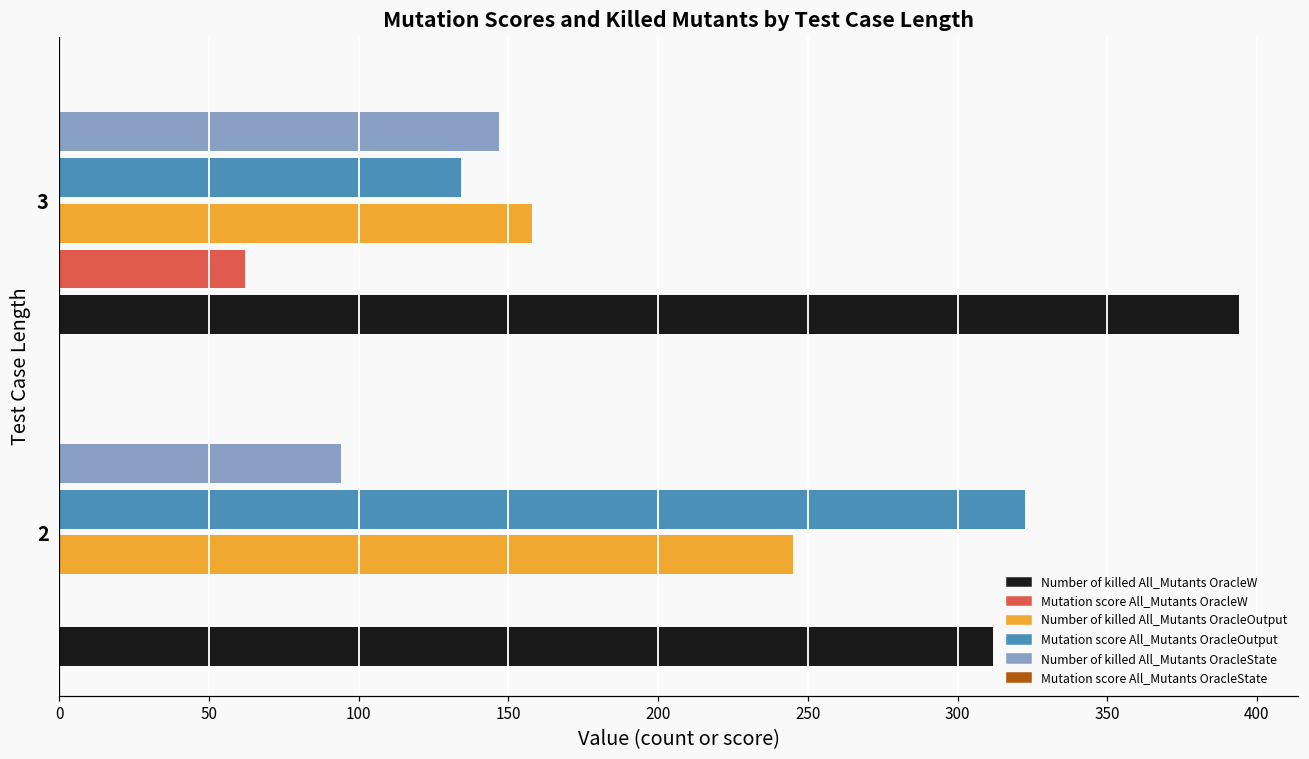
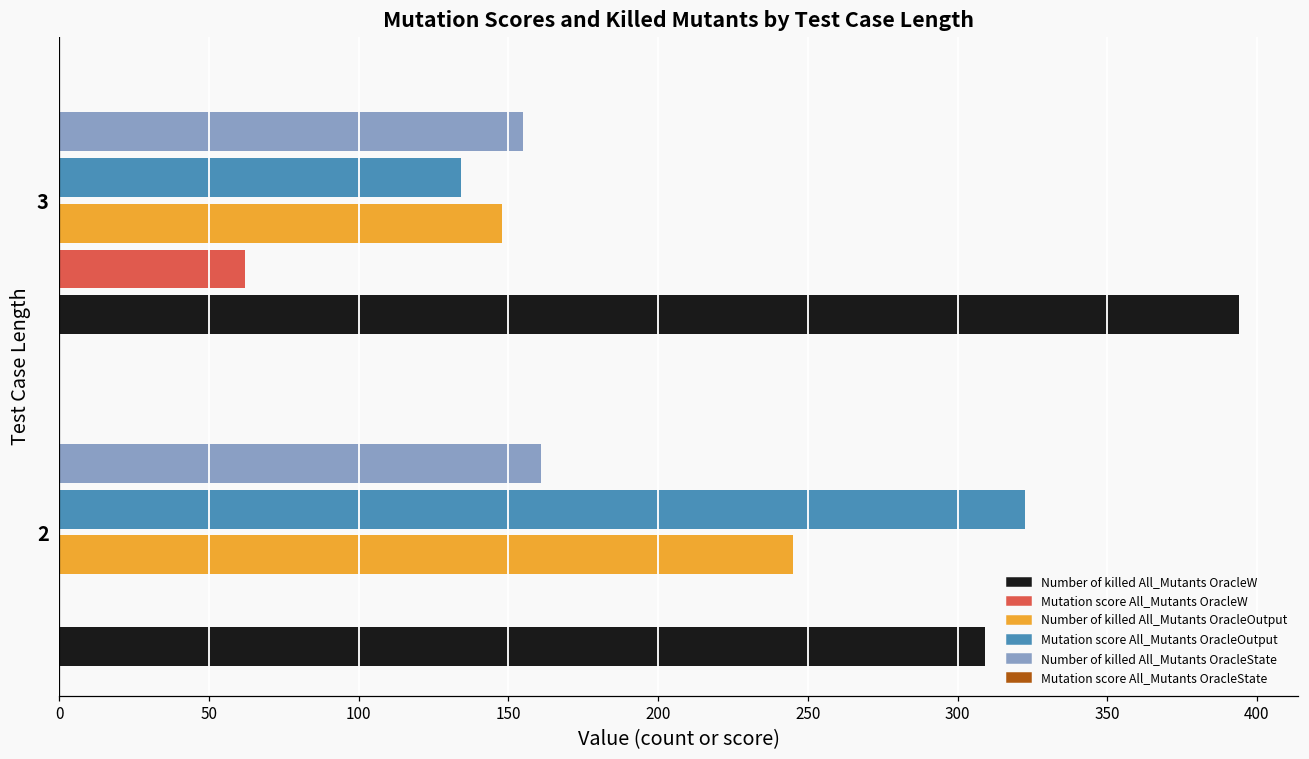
Number of killed All_Mutants OracleState, 3: 147 -> 155
Number of killed All_Mutants OracleOutput, 3: 158 -> 148
Number of killed All_Mutants OracleState, 2: 94 -> 161
Number of killed All_Mutants OracleW, 2: 312 -> 309
